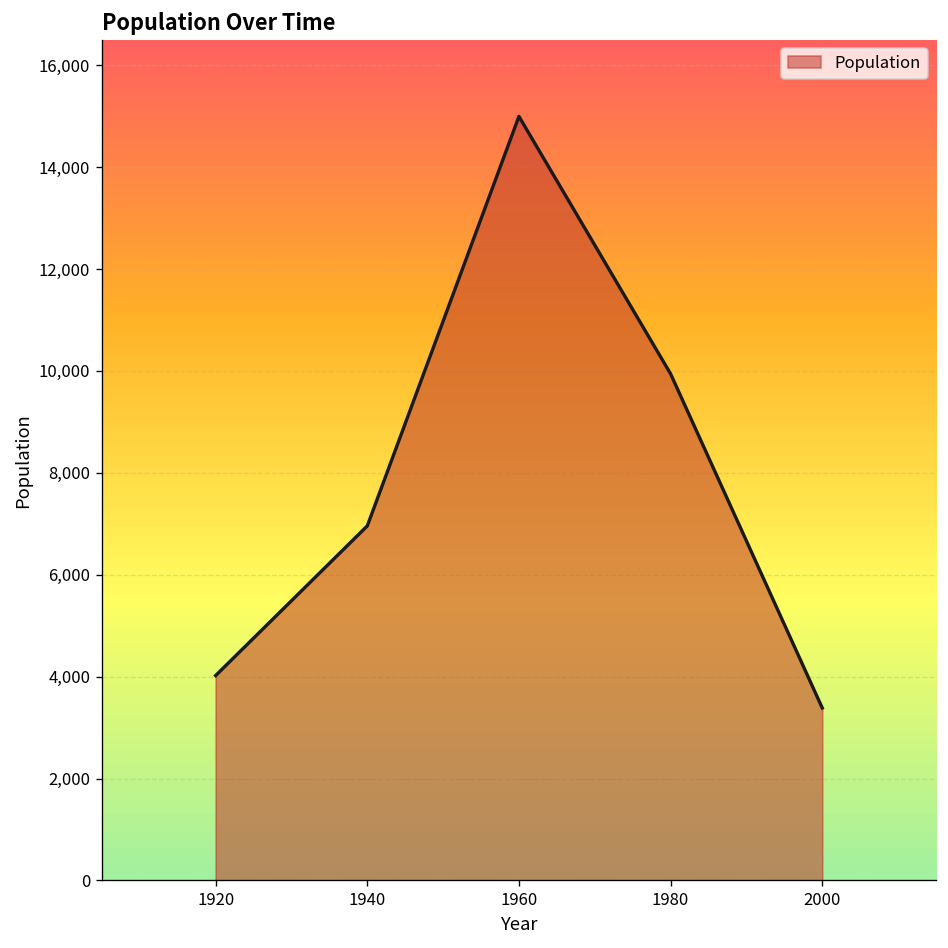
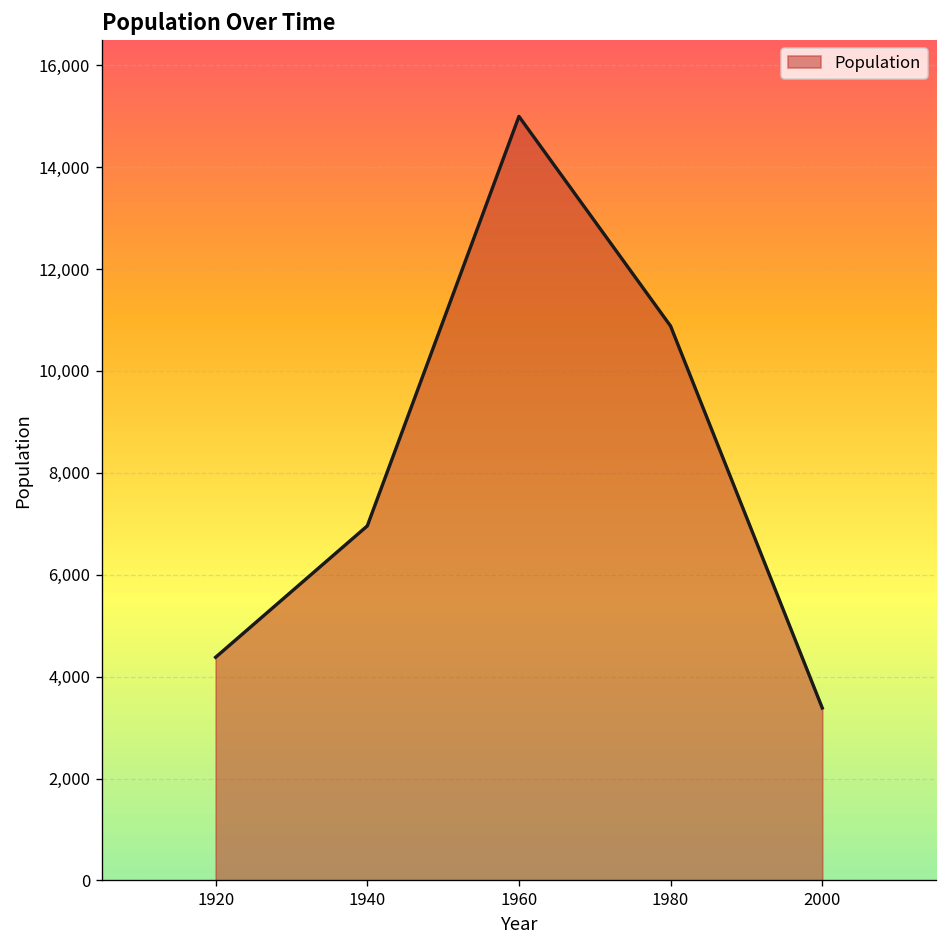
1920: 4,000 -> 4,400
1980: 9,900 -> 10,900
